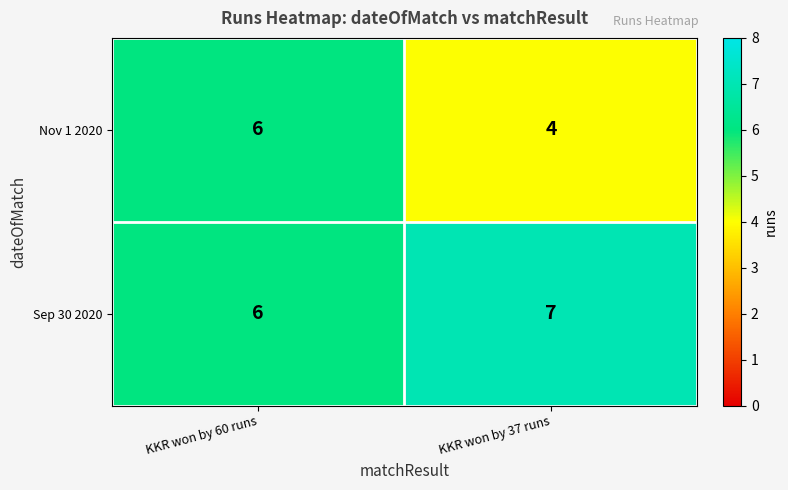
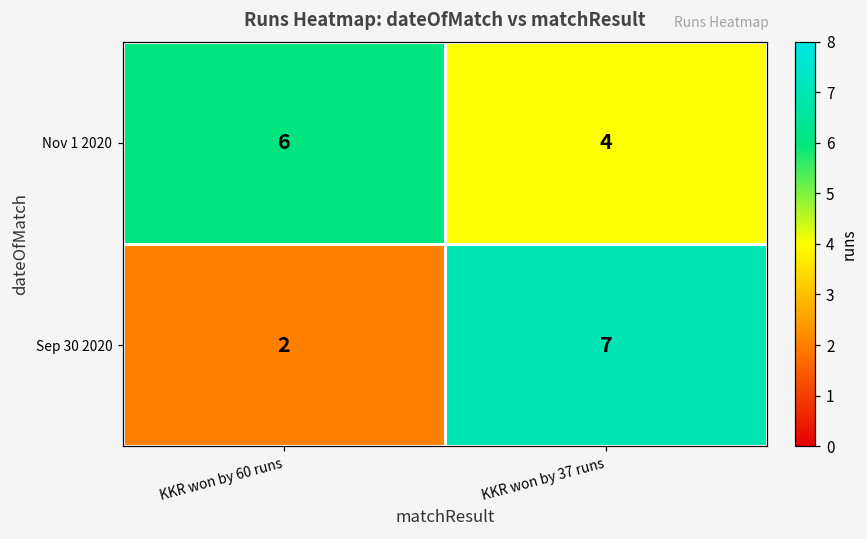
Sep 30 2020, KKR won by 60 runs: 6 -> 2
